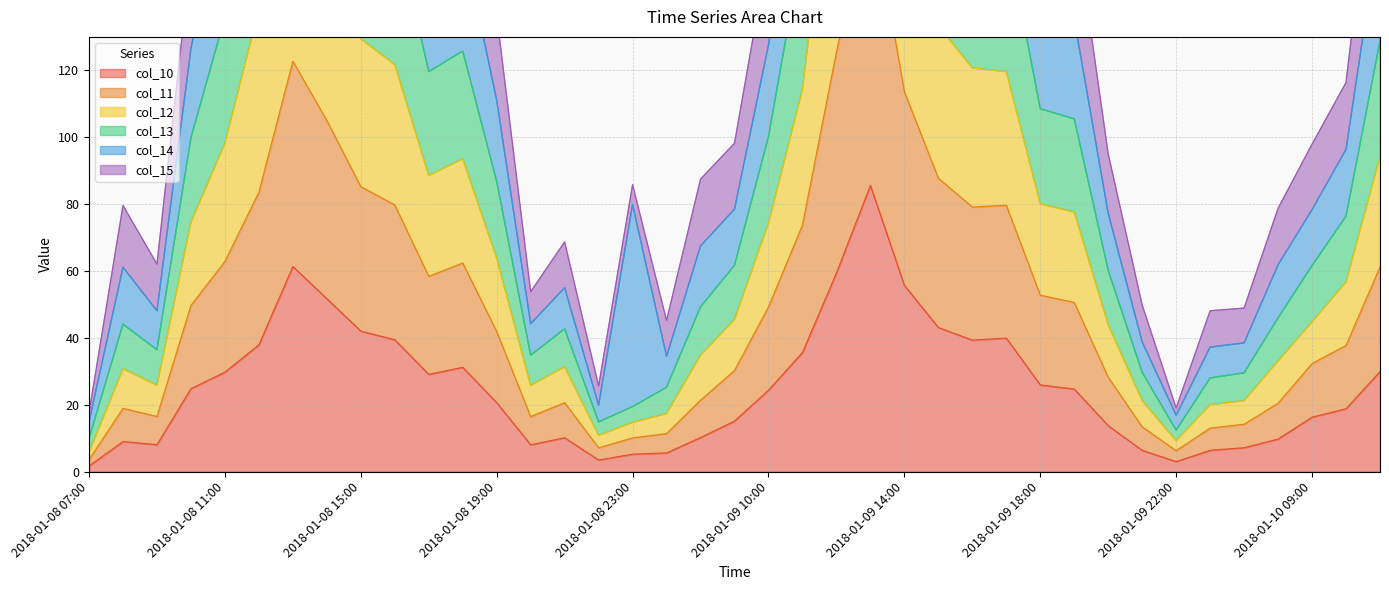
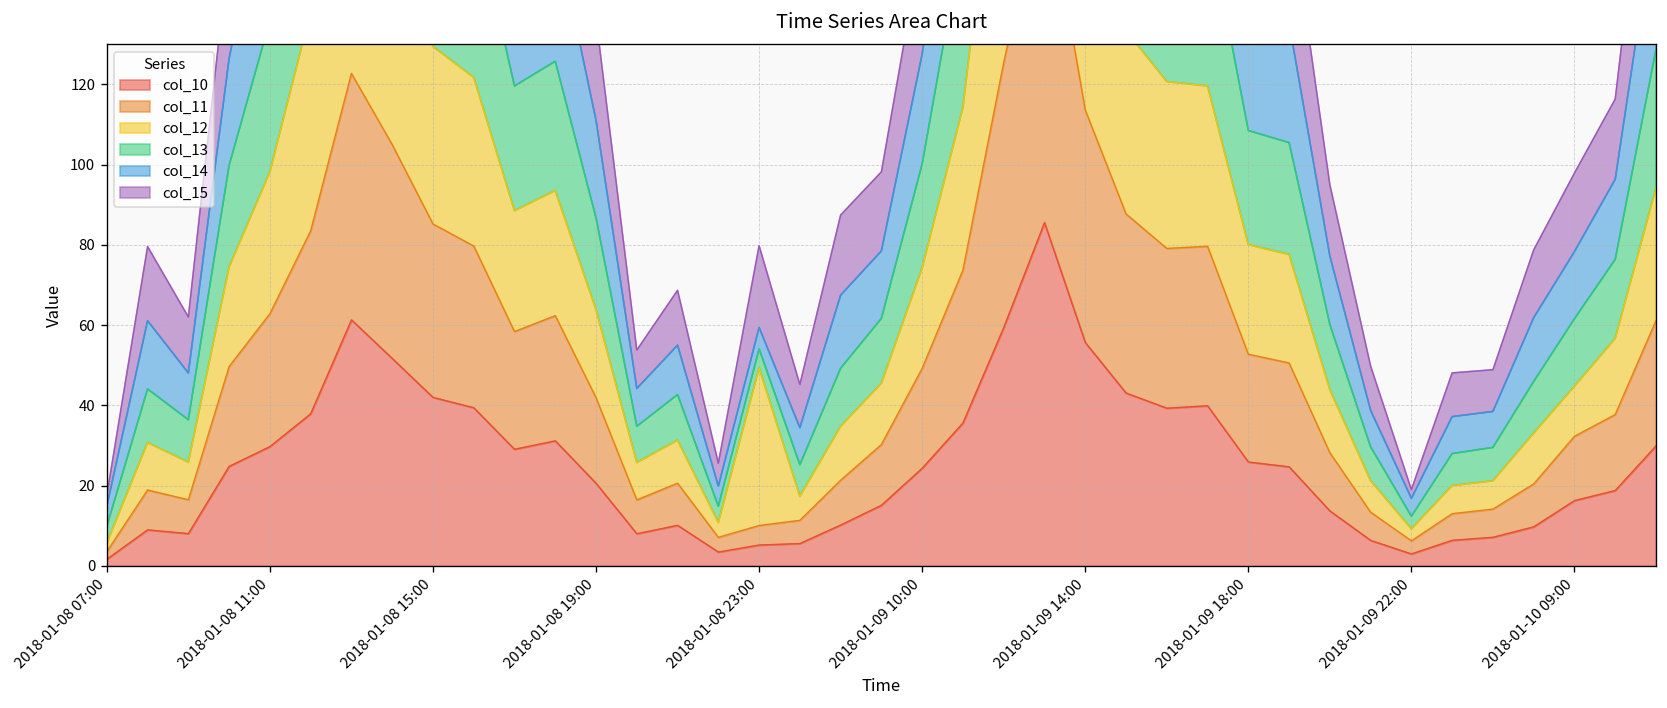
col_12, 2018-01-08 23:00: 5 -> 39
col_14, 2018-01-08 23:00: 60 -> 5
col_15, 2018-01-08 23:00: 6 -> 20
